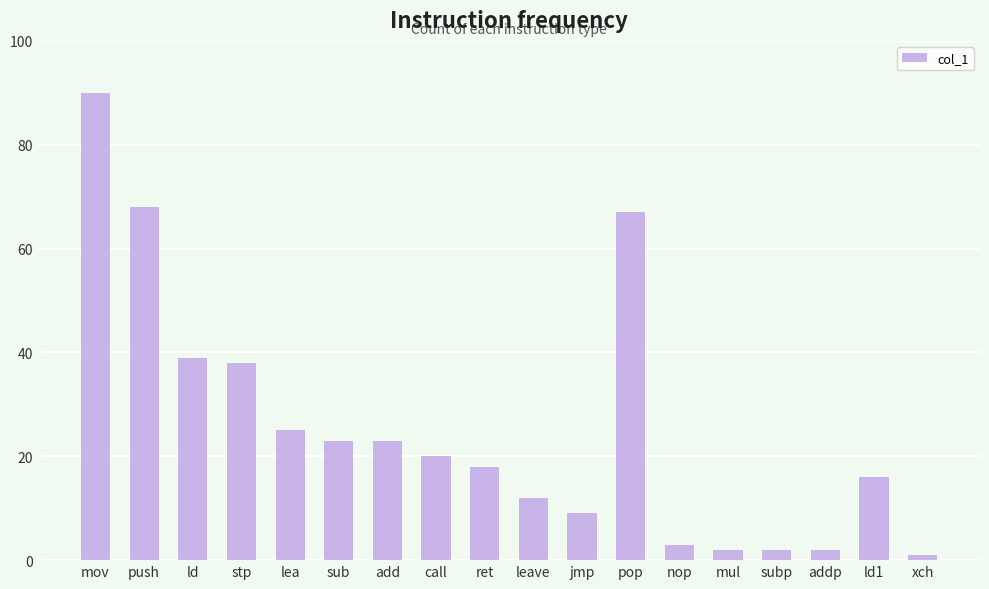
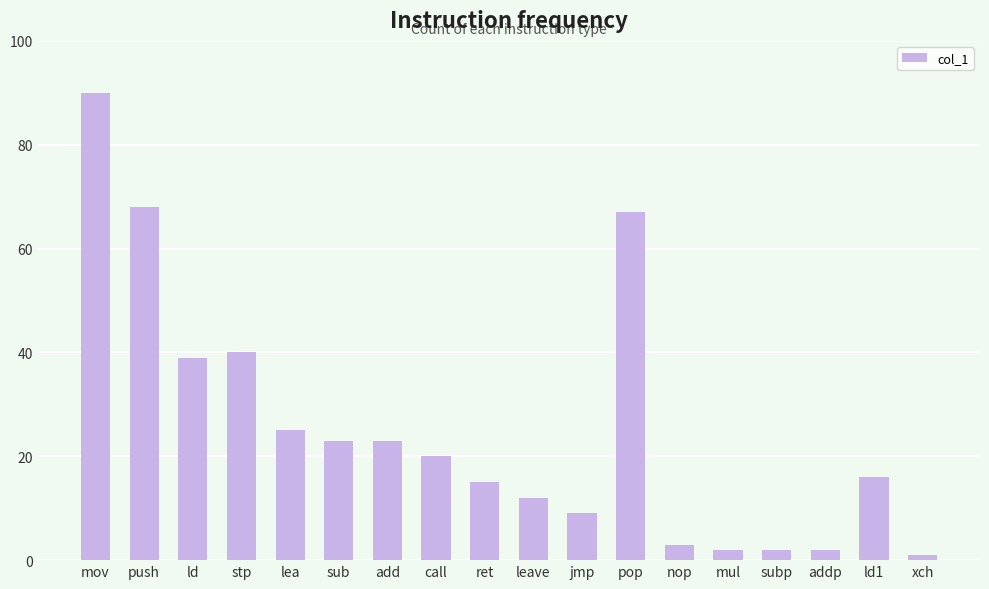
stp: 38 -> 40
ret: 18 -> 15
